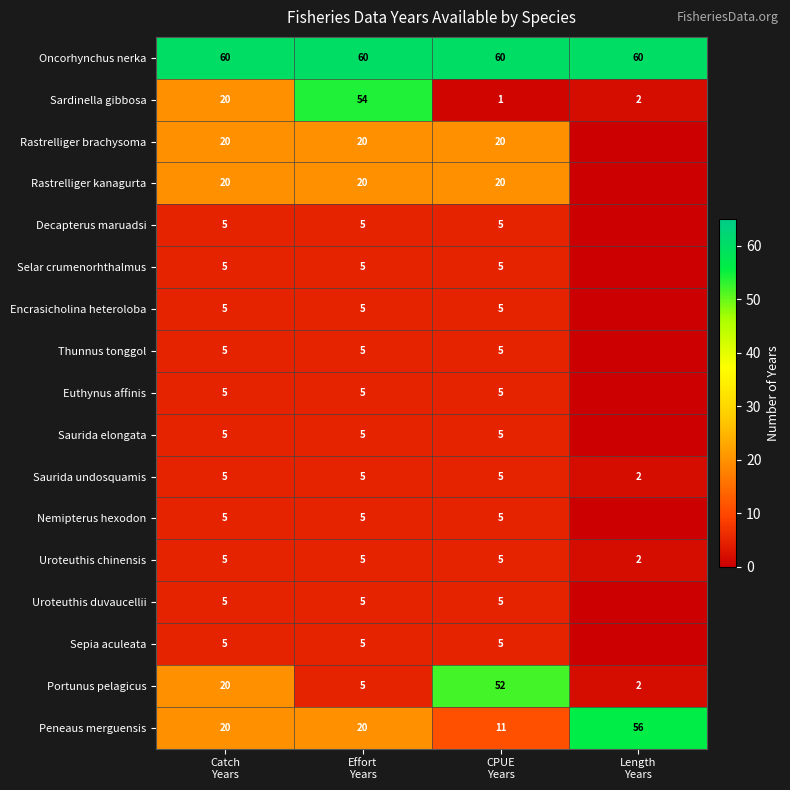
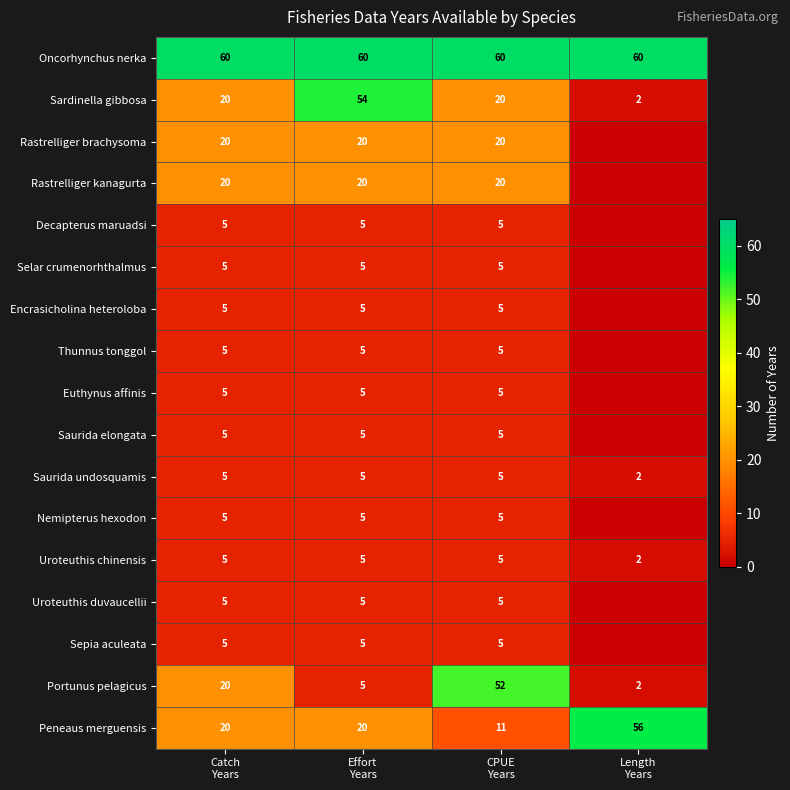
Sardinella gibbosa, CPUE Years: 1 -> 20
